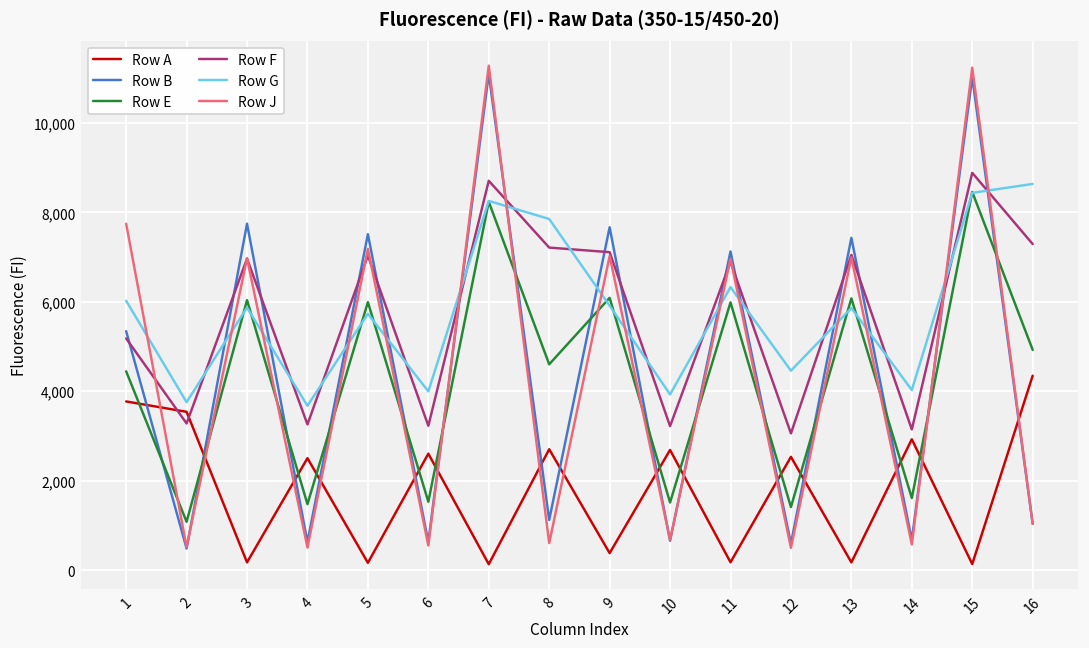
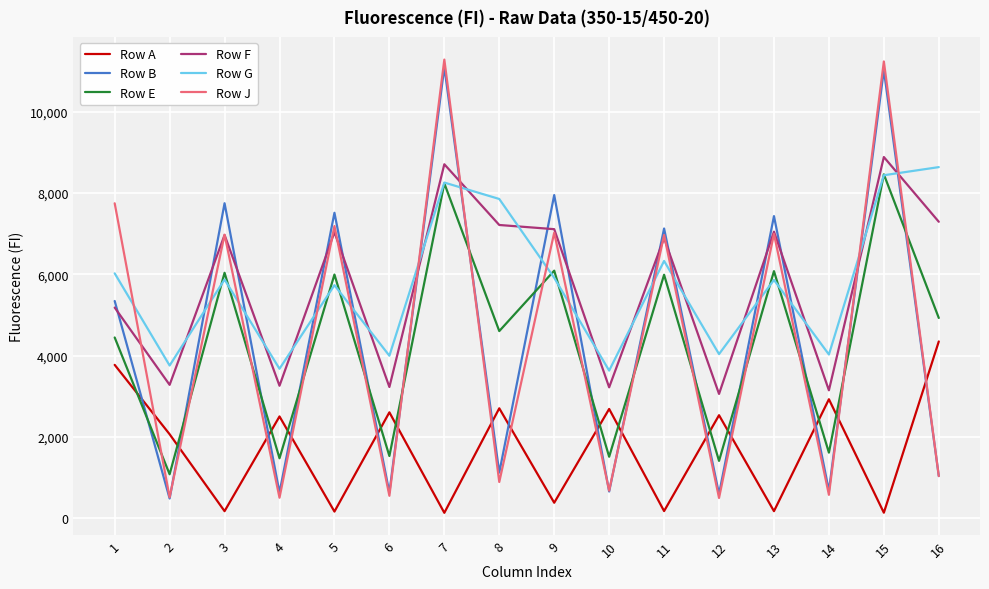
Row A, 2: 3,500 -> 2,100
Row J, 8: 600 -> 900
Row B, 9: 7,700 -> 8,000
Row G, 10: 3,900 -> 3,600
Row G, 12: 4,500 -> 4,000
